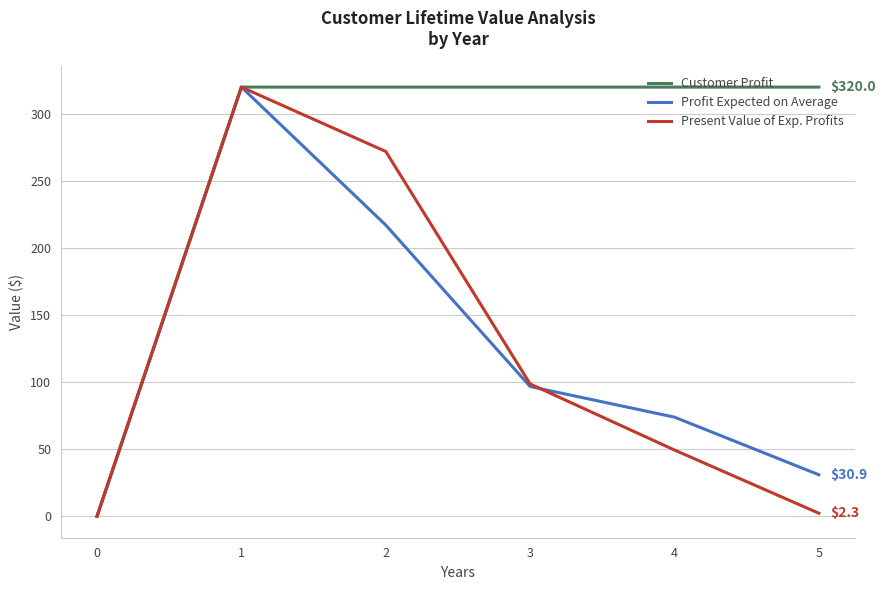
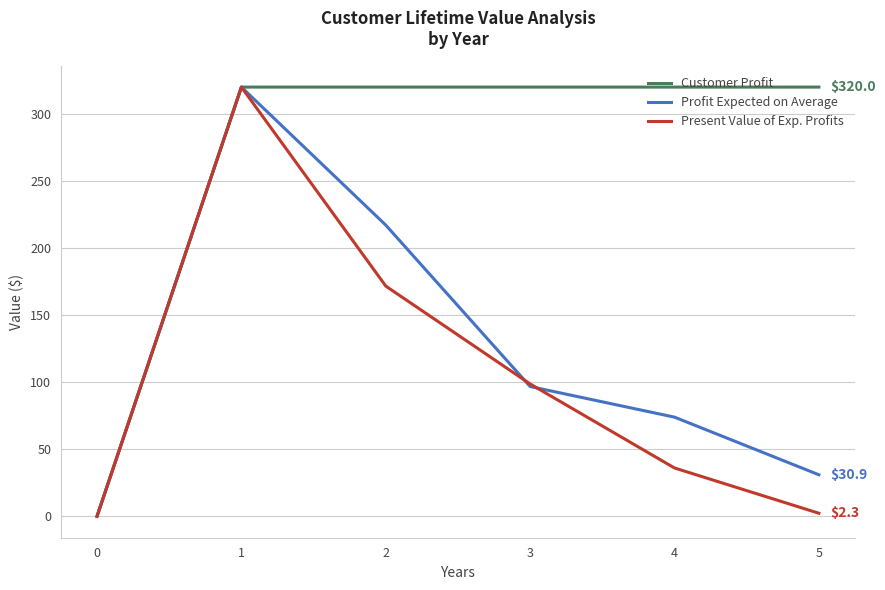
Present Value of Exp. Profits, 2: 272 -> 172
Present Value of Exp. Profits, 4: 49 -> 36
